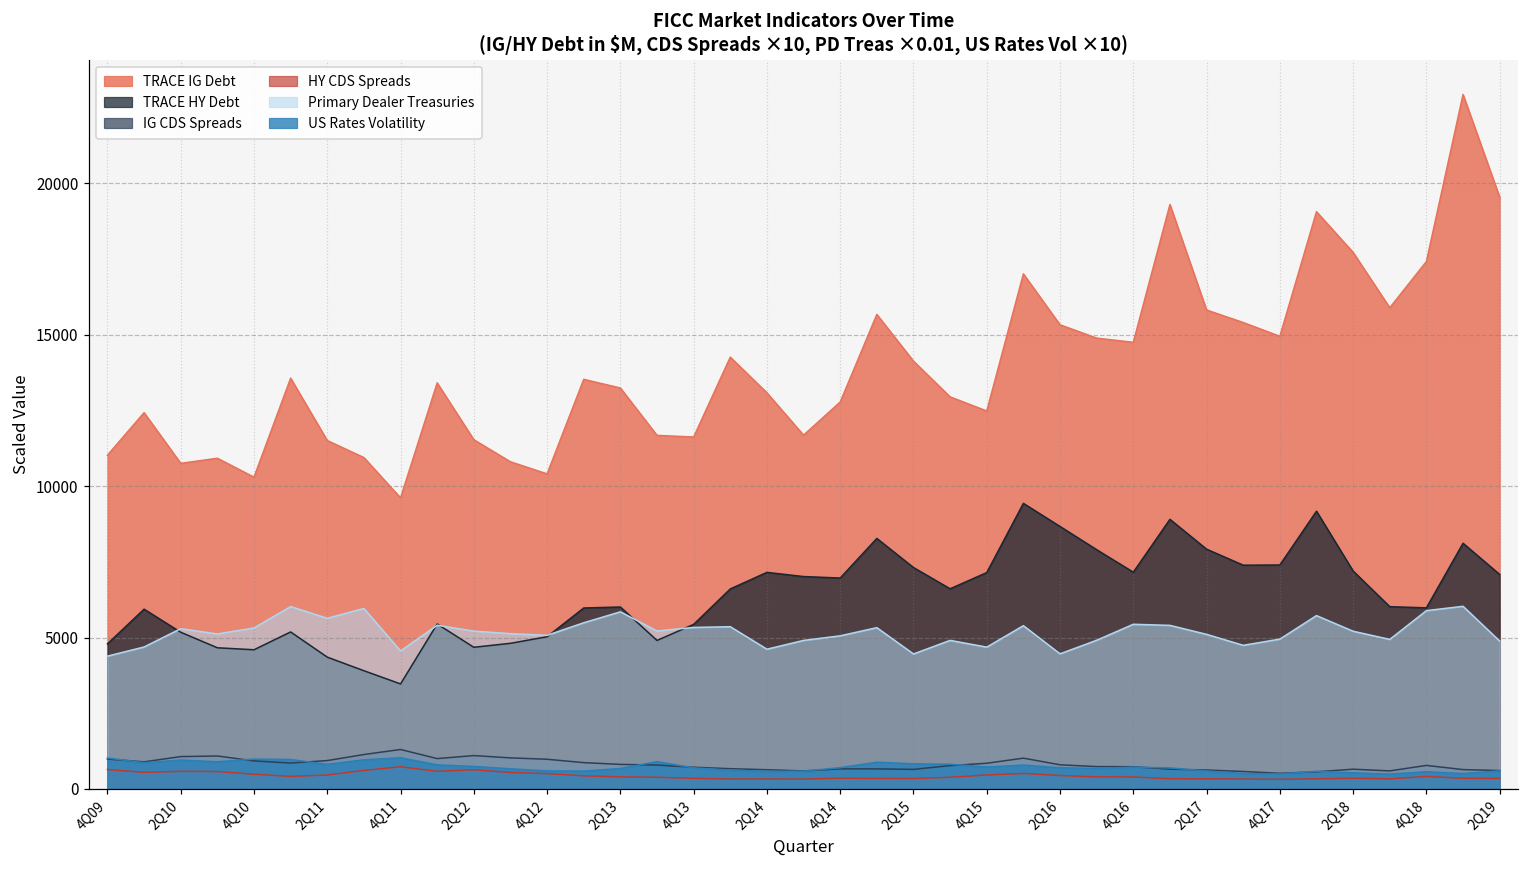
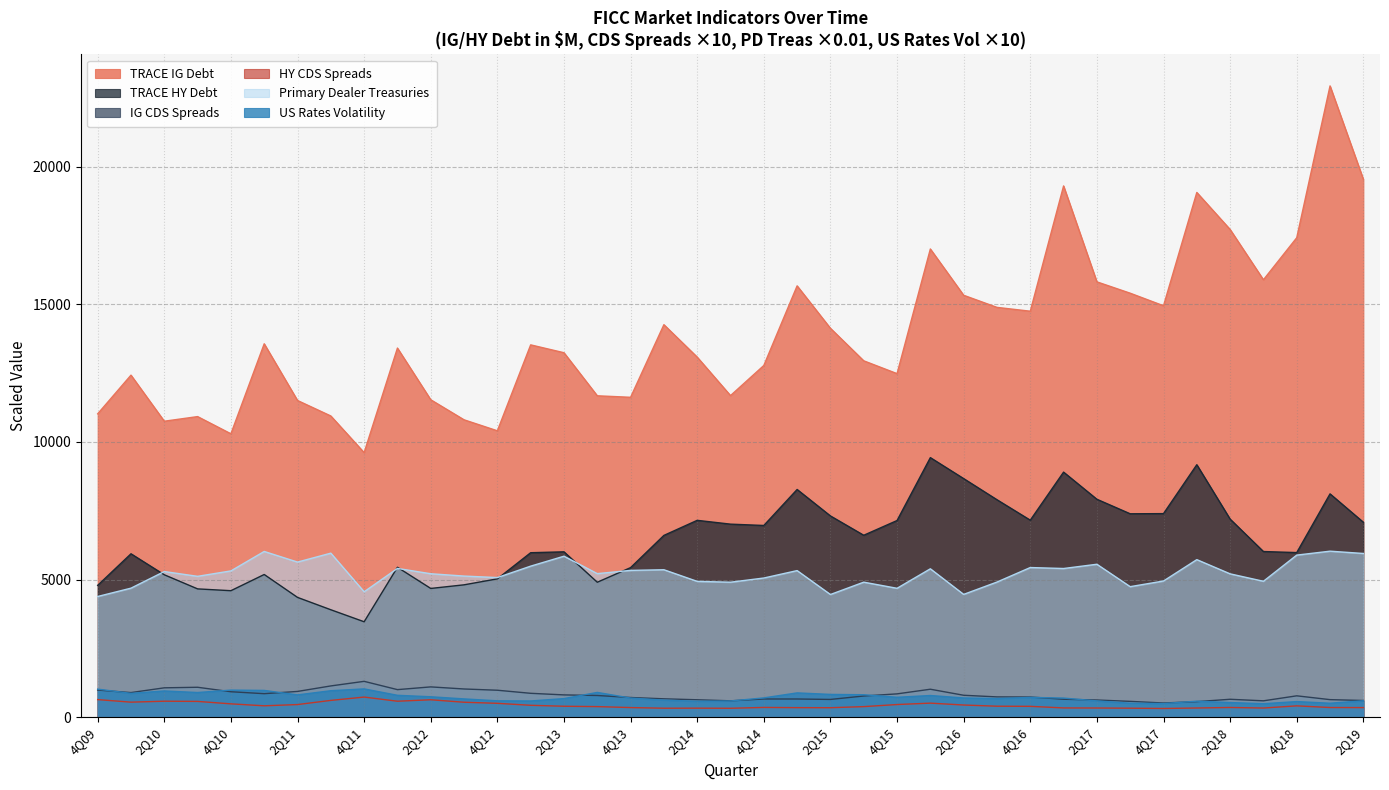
Primary Dealer Treasuries, 2Q14: 4600 -> 4900
Primary Dealer Treasuries, 2Q17: 5100 -> 5600
Primary Dealer Treasuries, 2Q19: 4900 -> 5900
